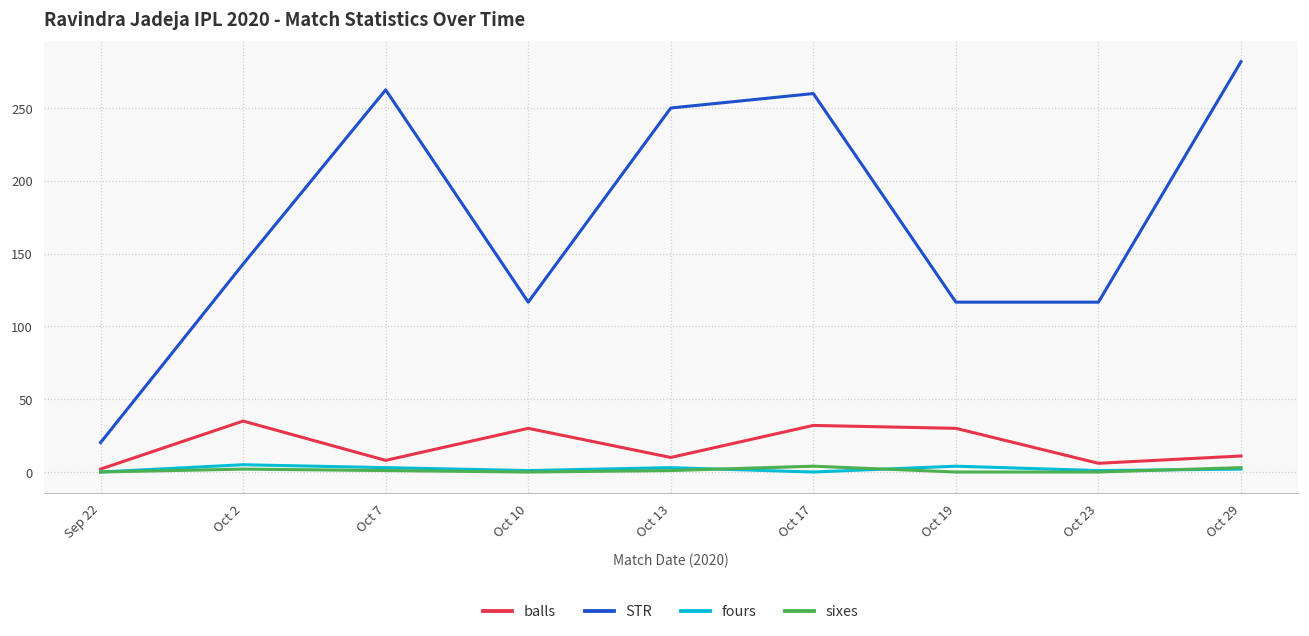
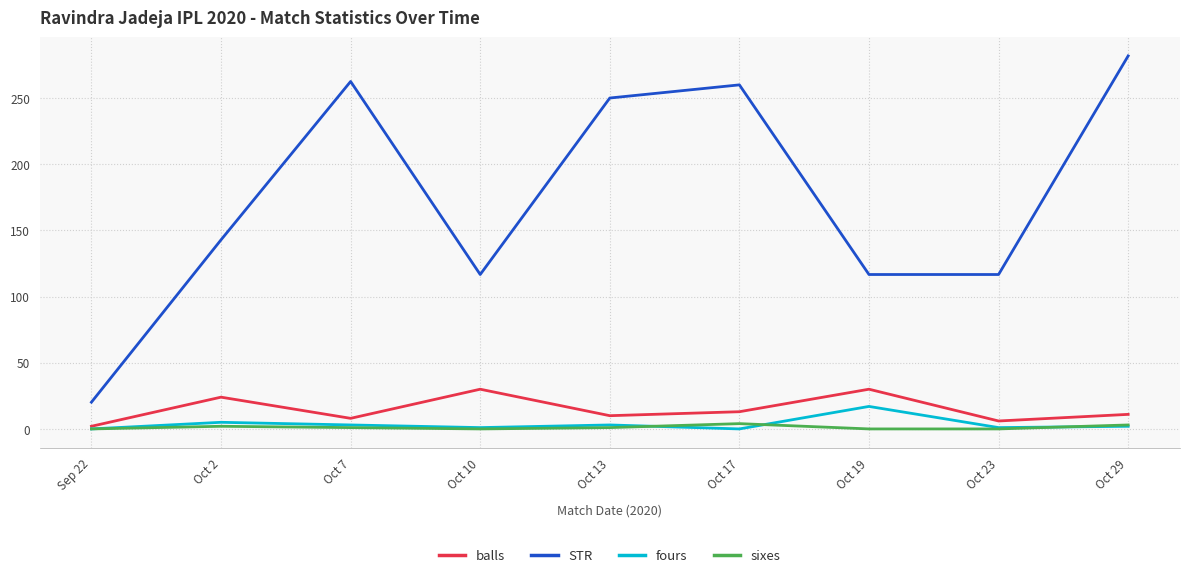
balls, Oct 2: 35 -> 24
balls, Oct 17: 32 -> 13
fours, Oct 19: 4 -> 17
